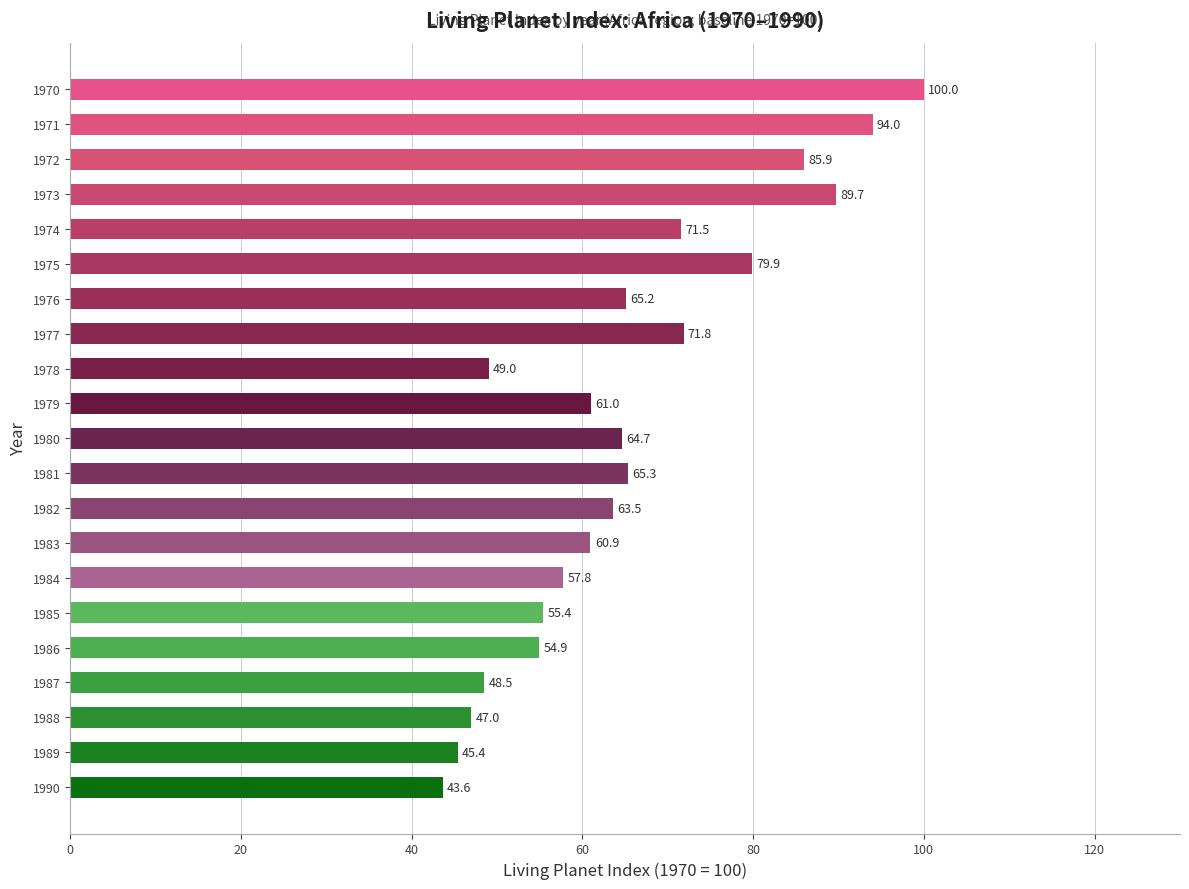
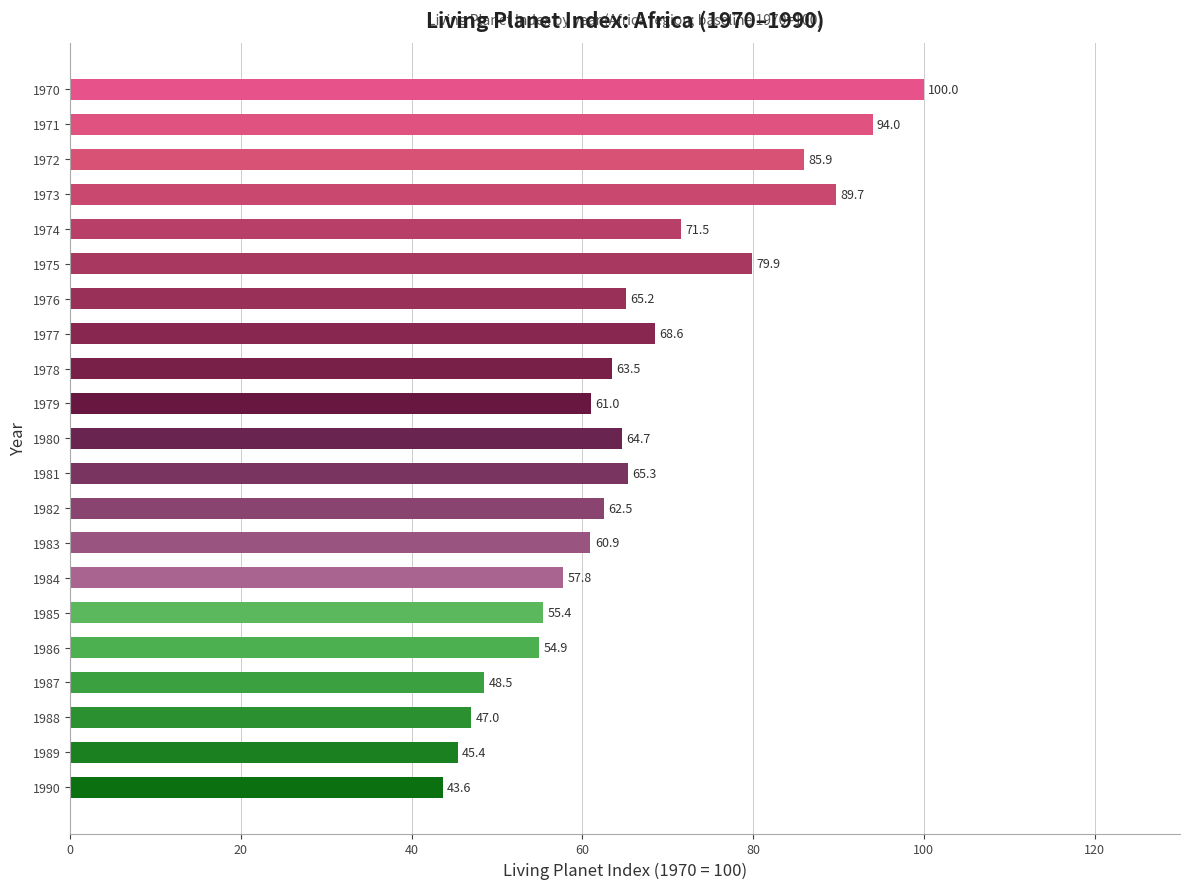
1977: 71.8 -> 68.6
1978: 49.0 -> 63.5
1982: 63.5 -> 62.5
